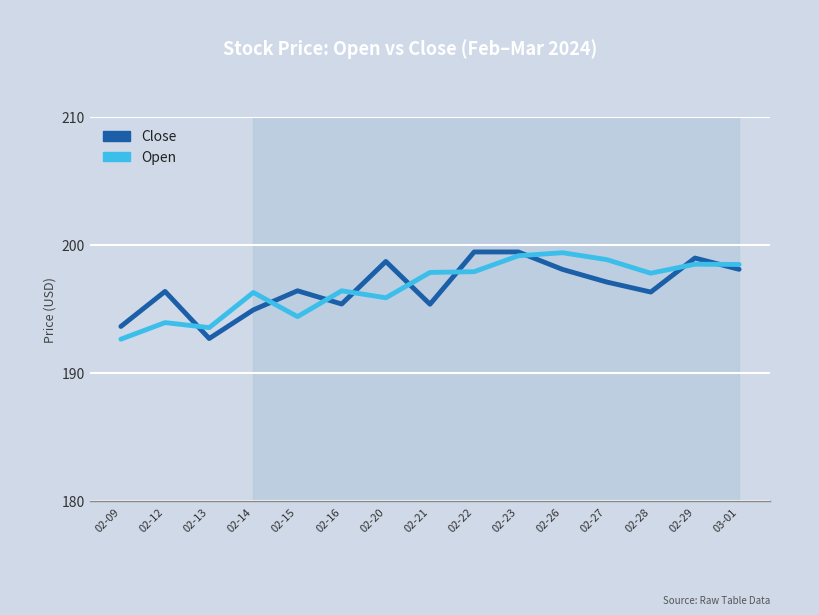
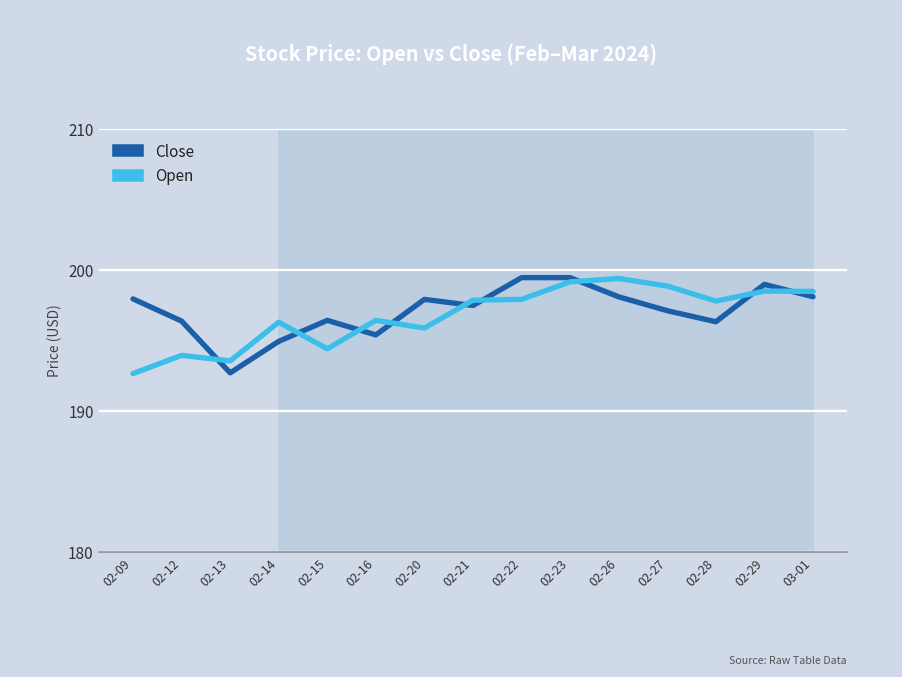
Close, 02-09: 193.6 -> 197.9
Close, 02-20: 198.7 -> 197.9
Close, 02-21: 195.4 -> 197.5
